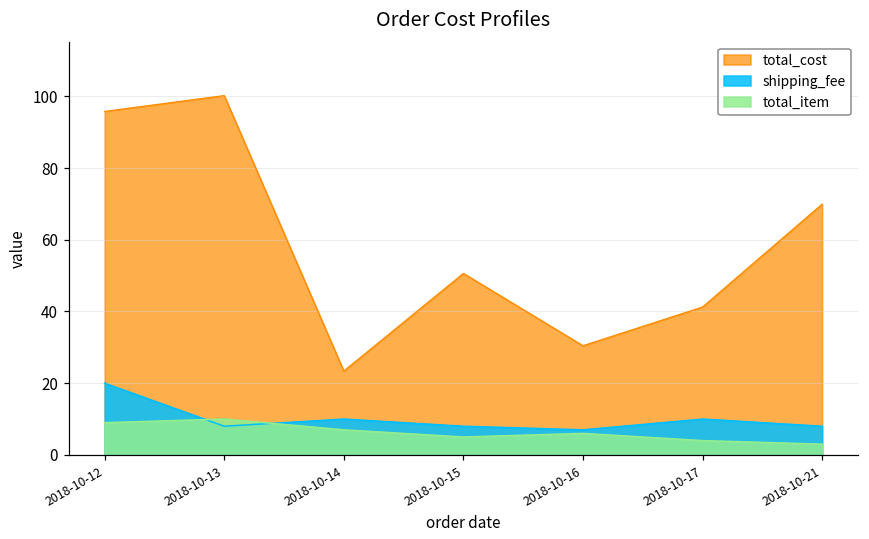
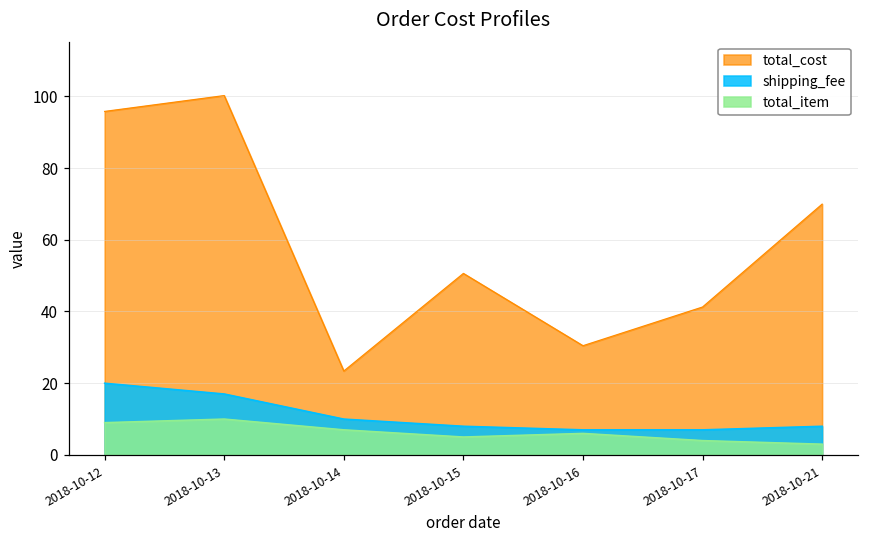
shipping_fee, 2018-10-13: 8 -> 17
shipping_fee, 2018-10-17: 10 -> 7
